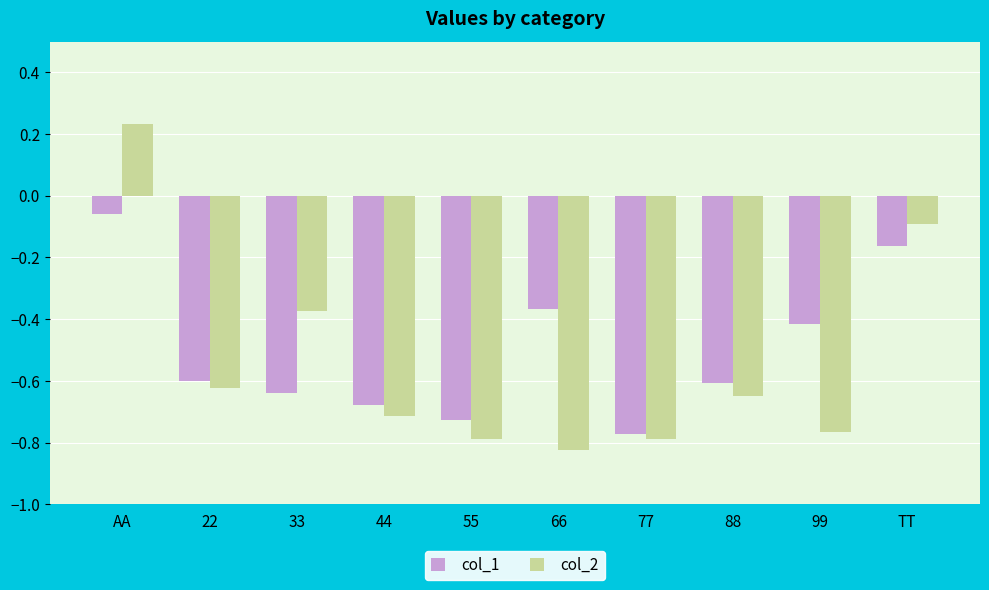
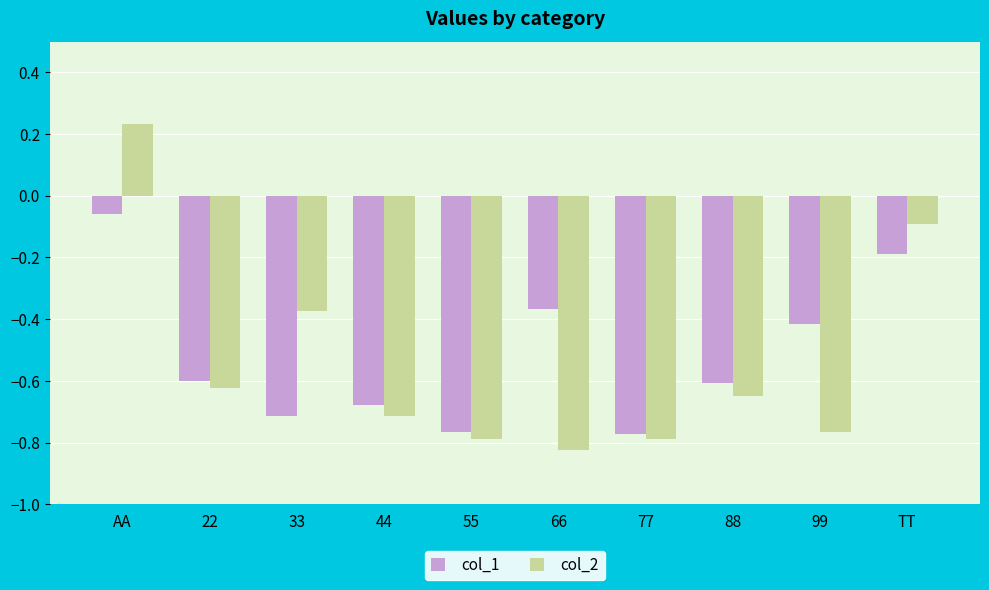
col_1, 33: -0.64 -> -0.71
col_1, 55: -0.73 -> -0.76
col_1, TT: -0.16 -> -0.19
